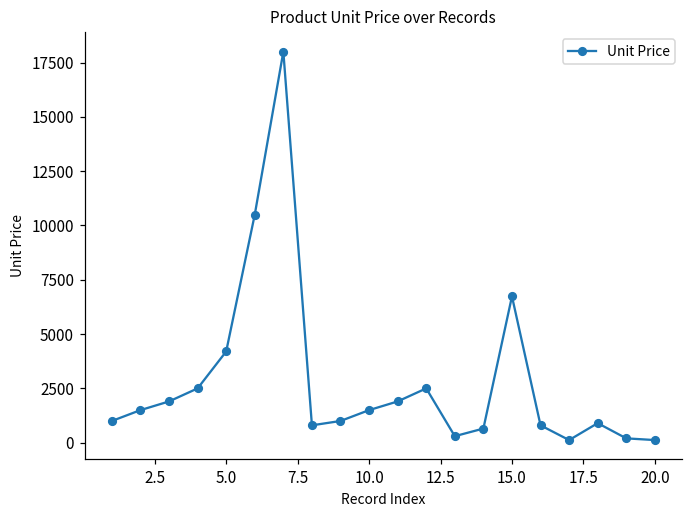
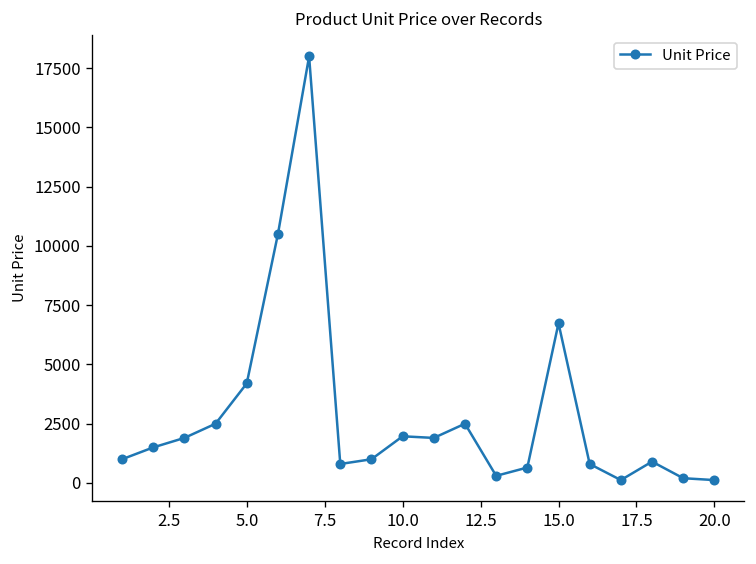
10.0: 1500 -> 2000
